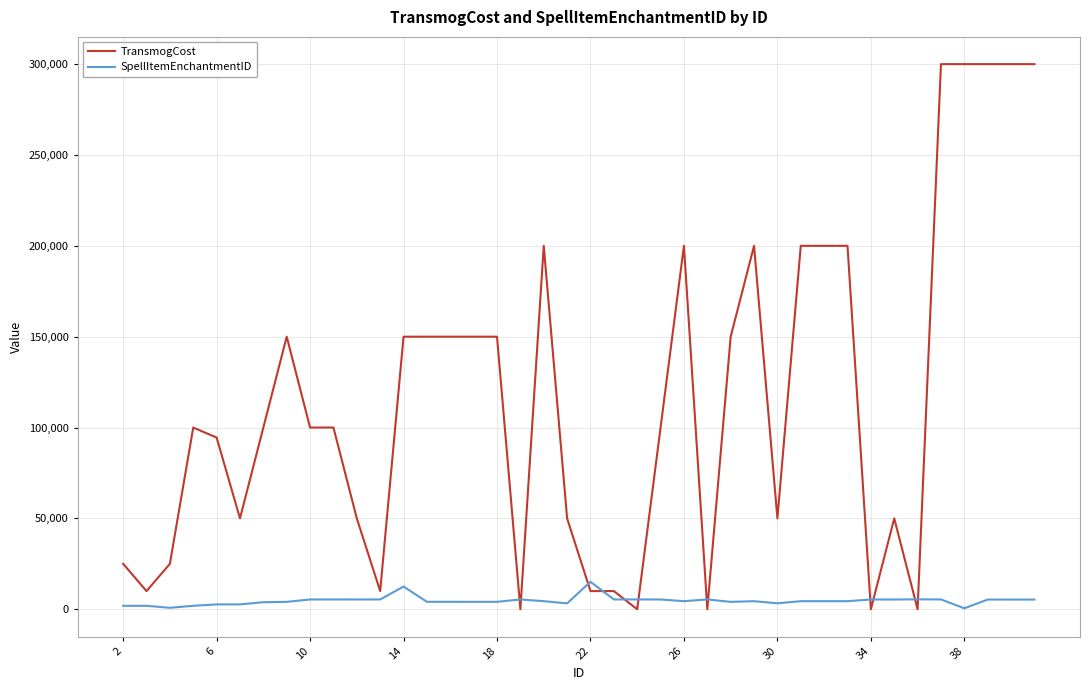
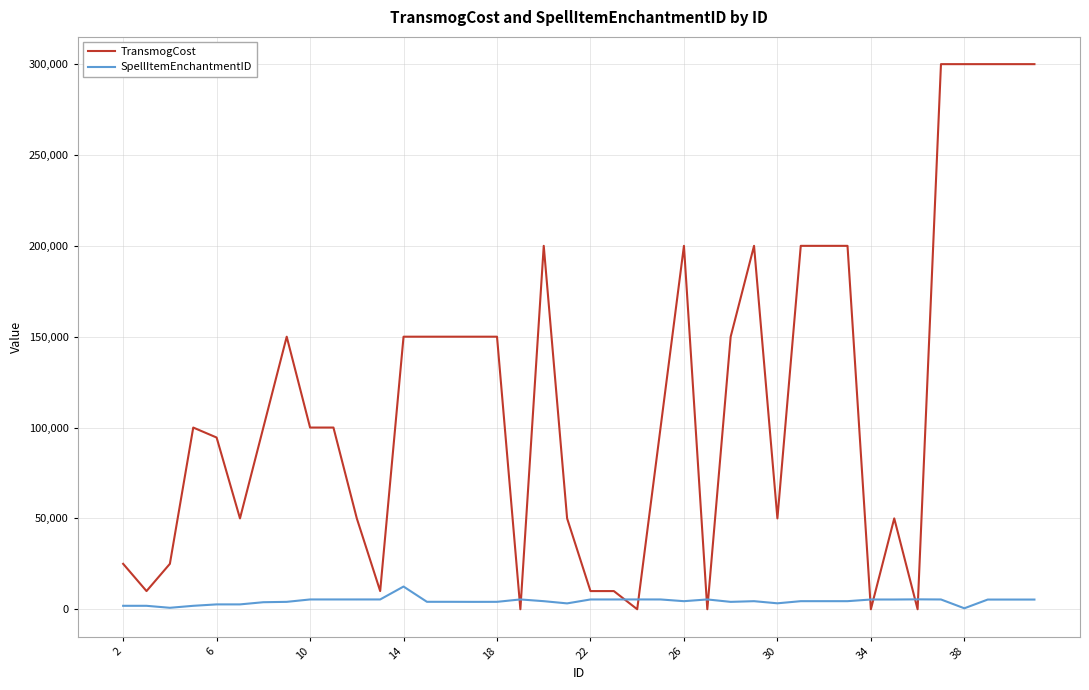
SpellItemEnchantmentID, 22: 15,000 -> 5,000
